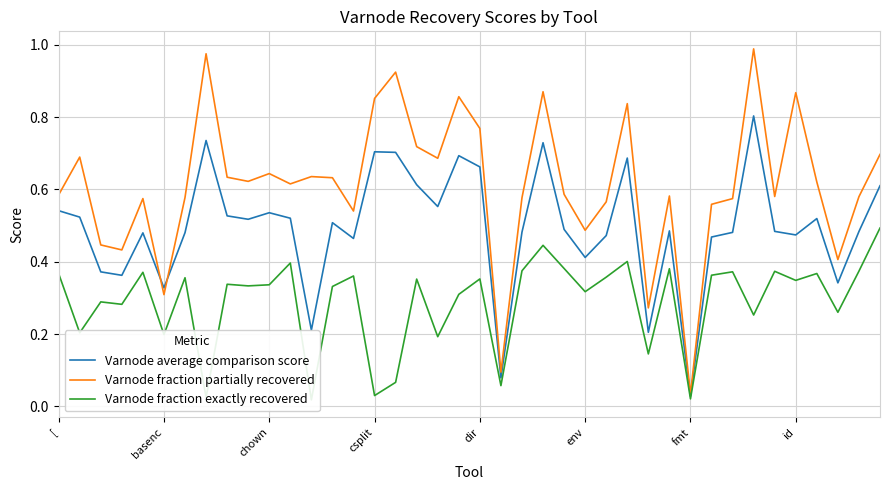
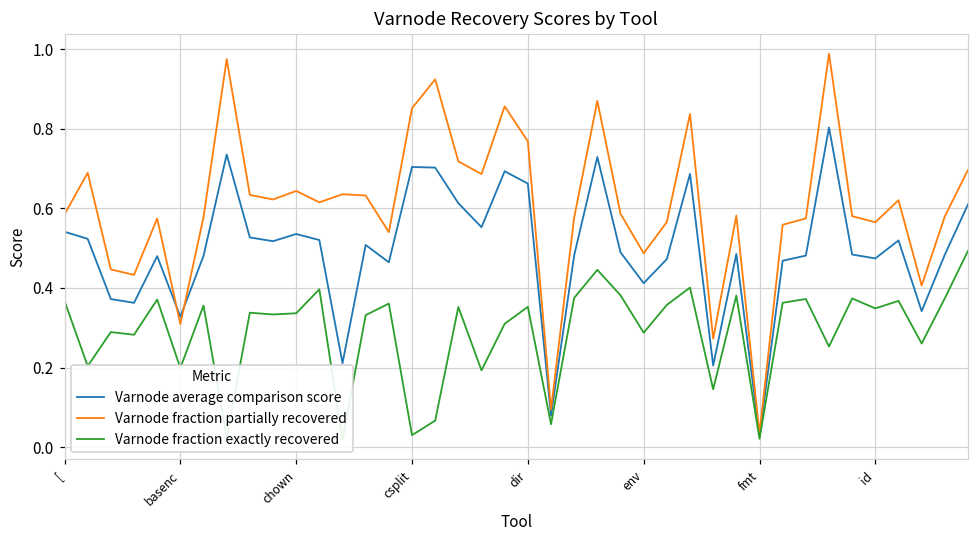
Varnode fraction exactly recovered, env: 0.32 -> 0.29
Varnode fraction partially recovered, id: 0.87 -> 0.57
